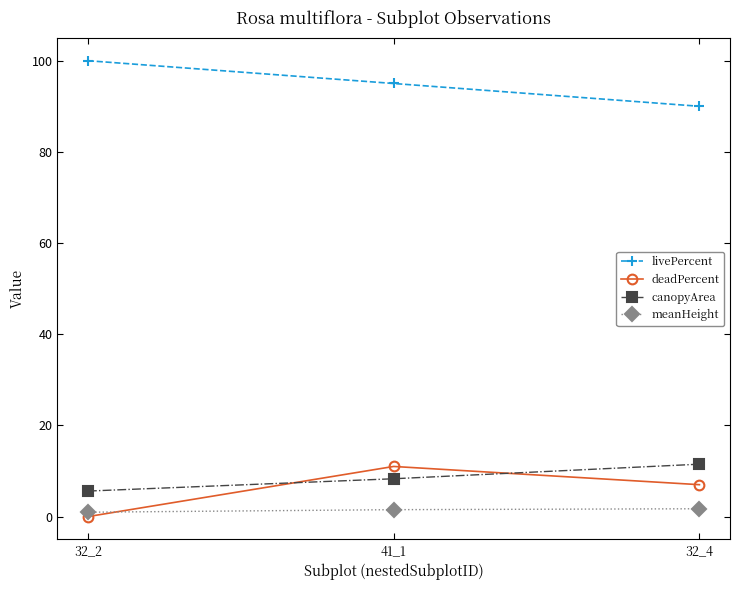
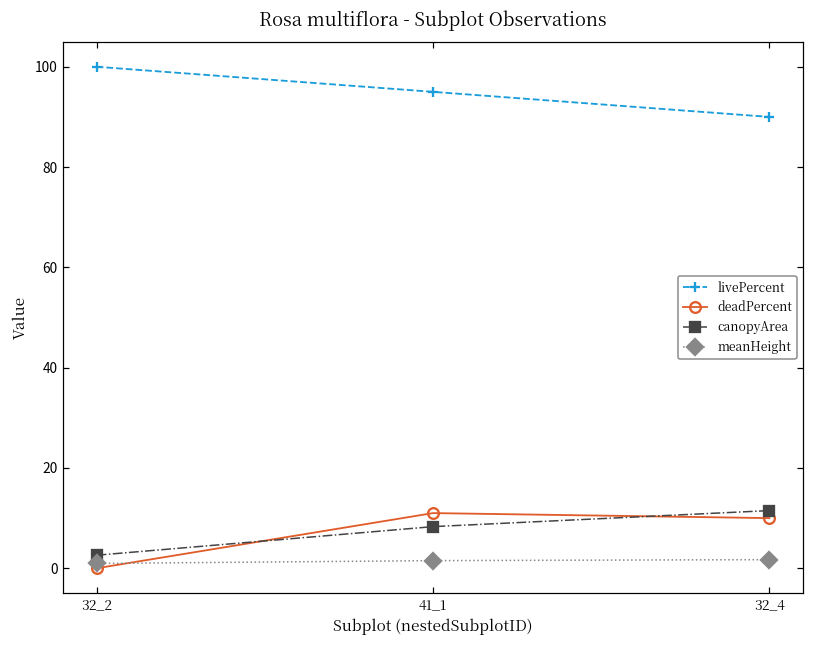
canopyArea, 32_2: 6 -> 3
deadPercent, 32_4: 7 -> 10
